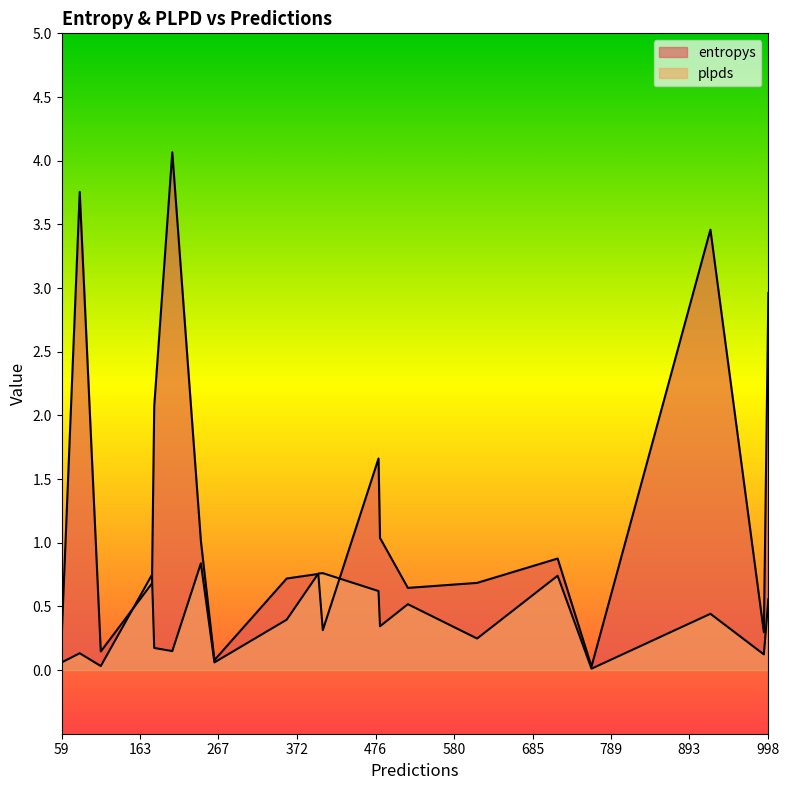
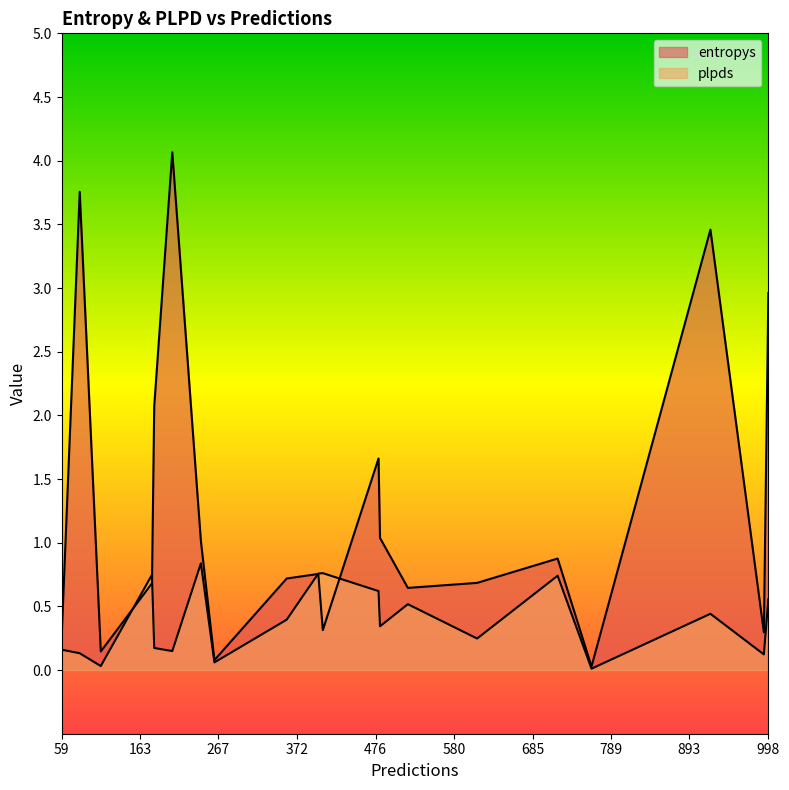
plpds, 59: 0.06 -> 0.16
